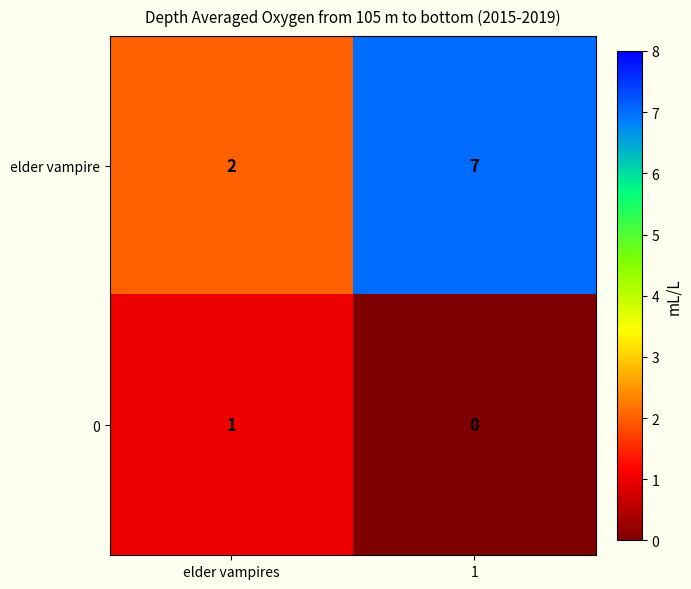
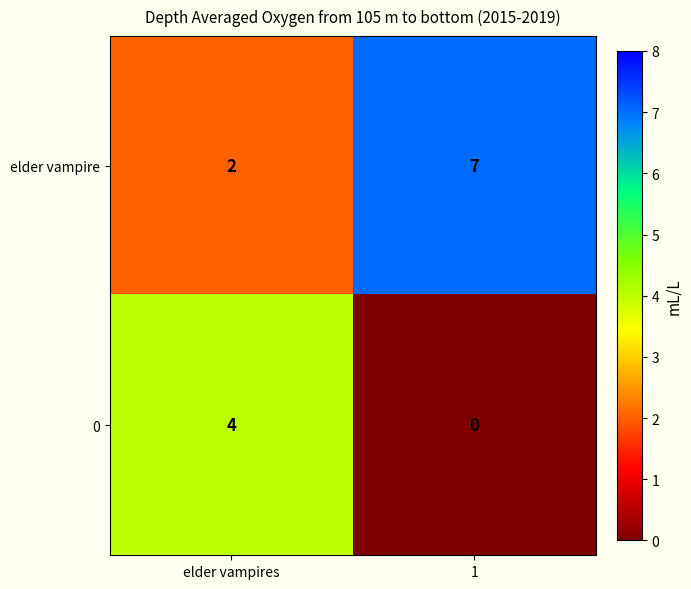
0, elder vampires: 1 -> 4
